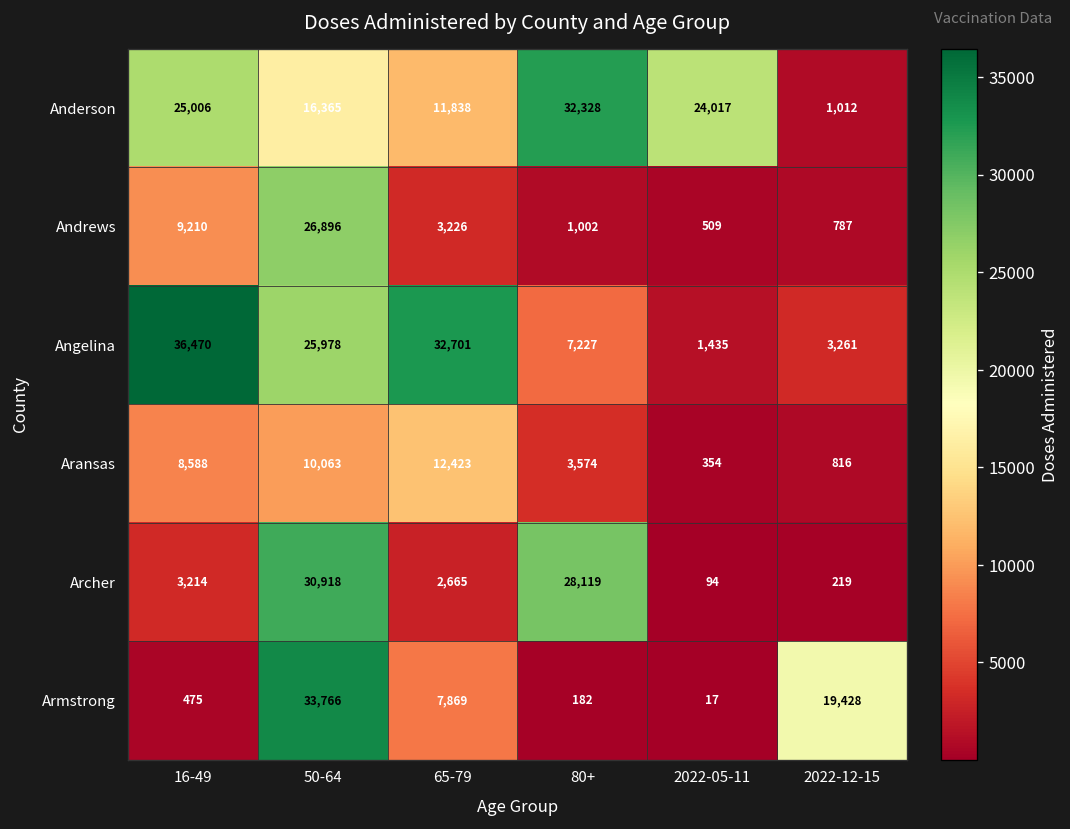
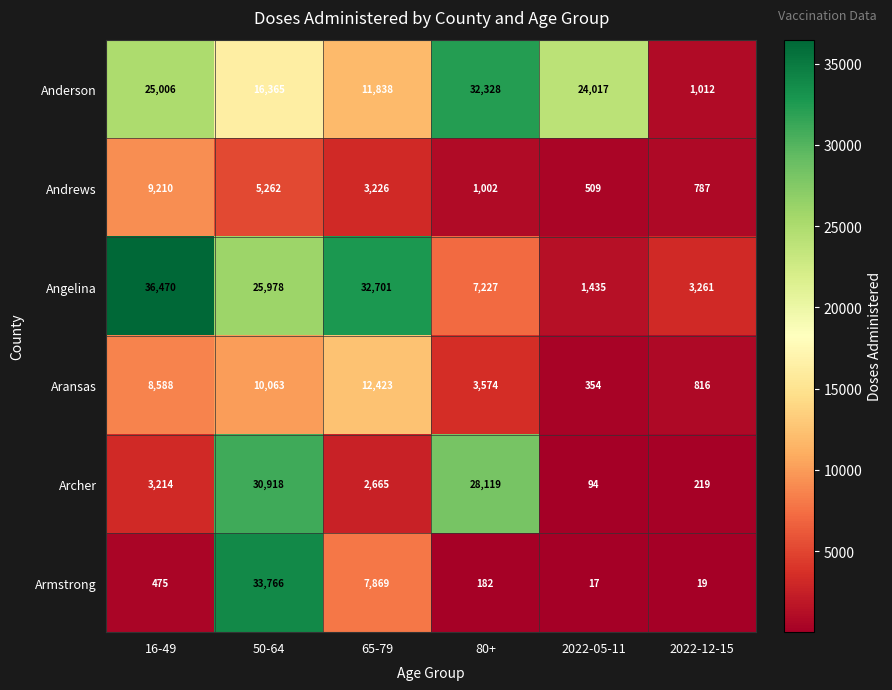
Andrews, 50-64: 26,896 -> 5,262
Armstrong, 2022-12-15: 19,428 -> 19
